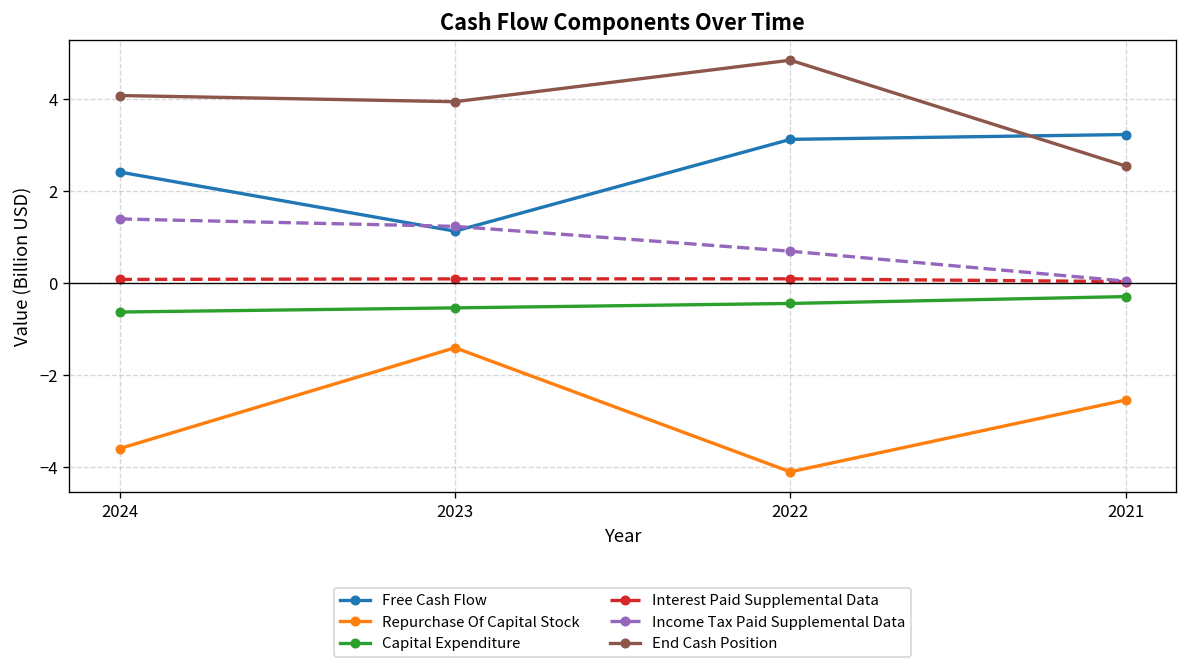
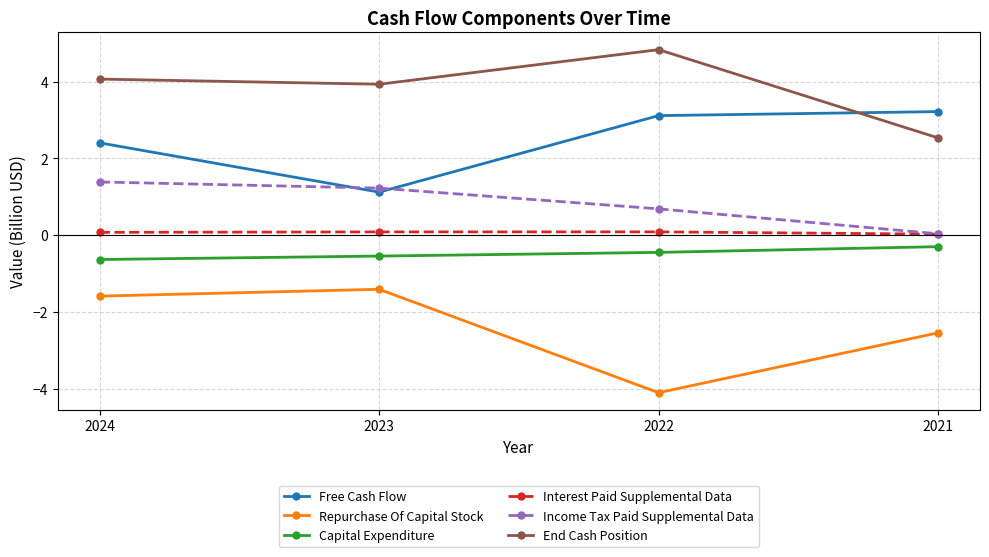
Repurchase Of Capital Stock, 2024: -3.6 -> -1.6
